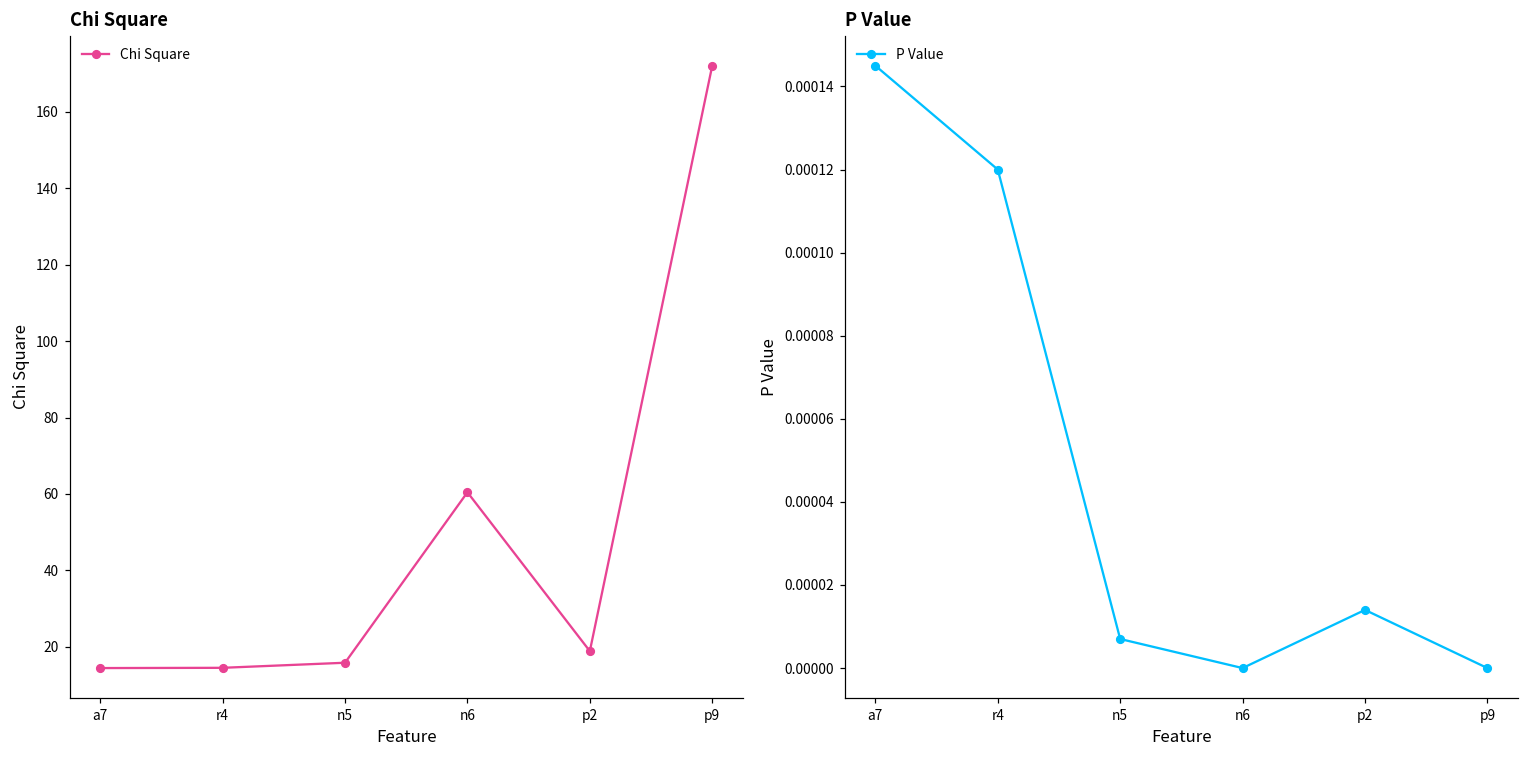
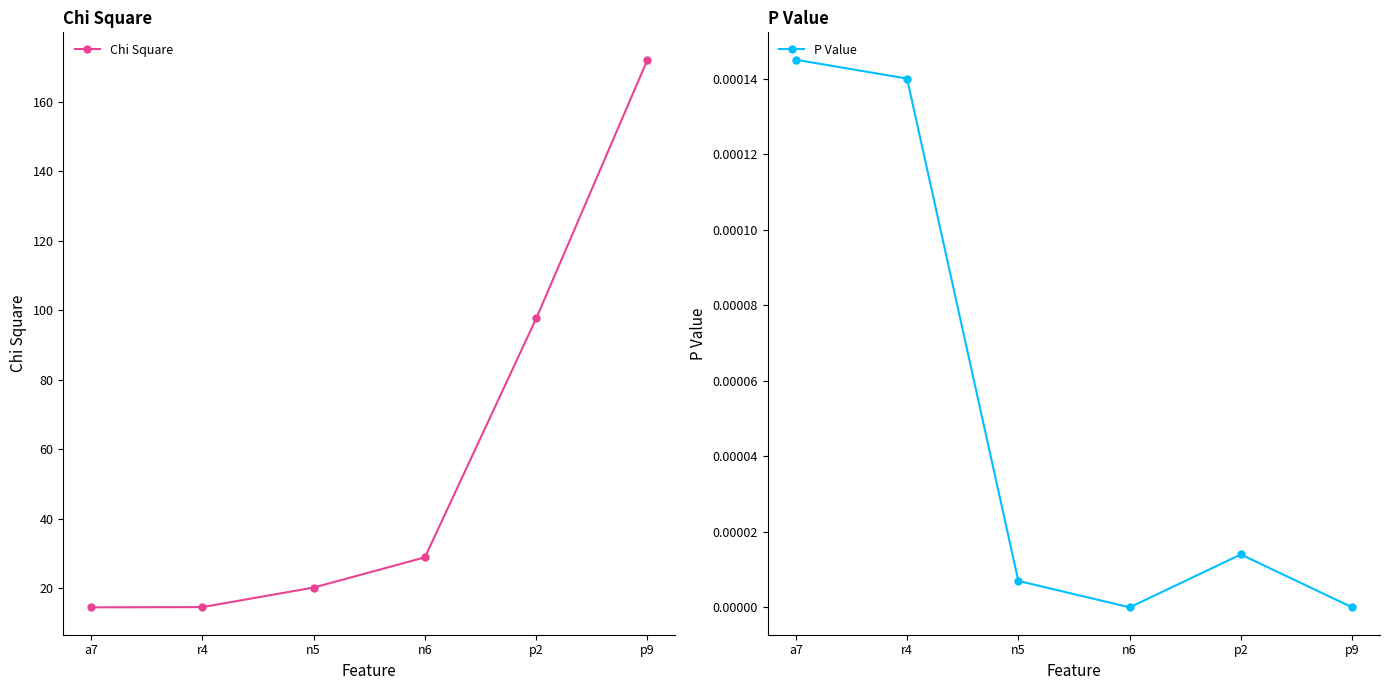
Chi Square, n5: 16 -> 20
Chi Square, n6: 60 -> 29
Chi Square, p2: 19 -> 98
P Value, r4: 0.00012 -> 0.00014
